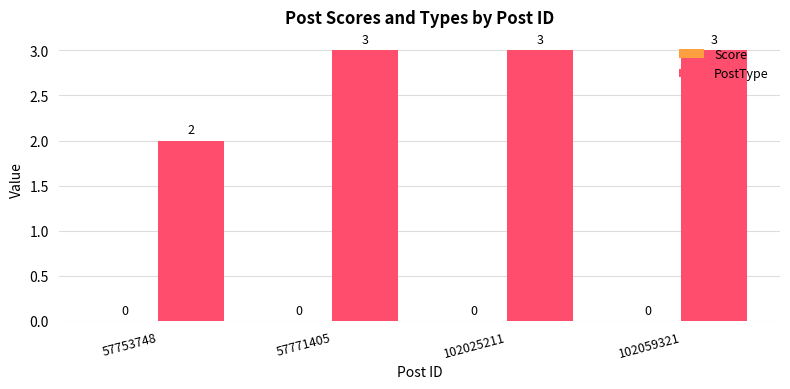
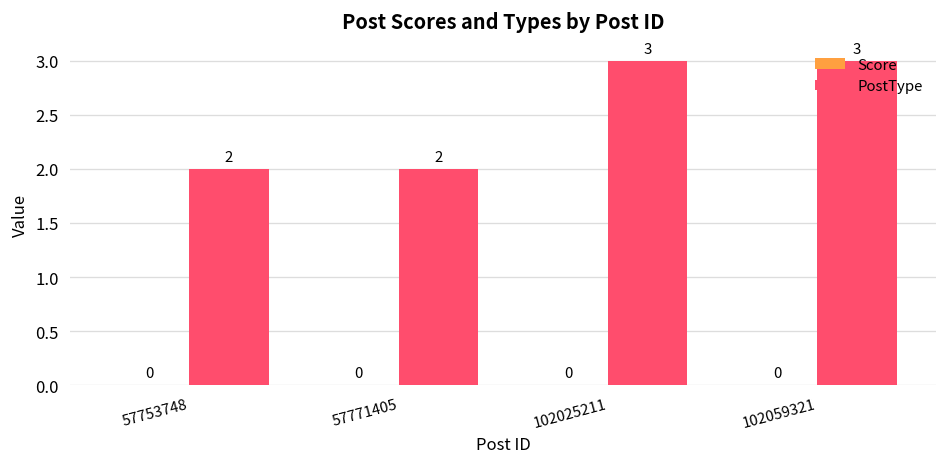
PostType, 57771405: 3 -> 2
